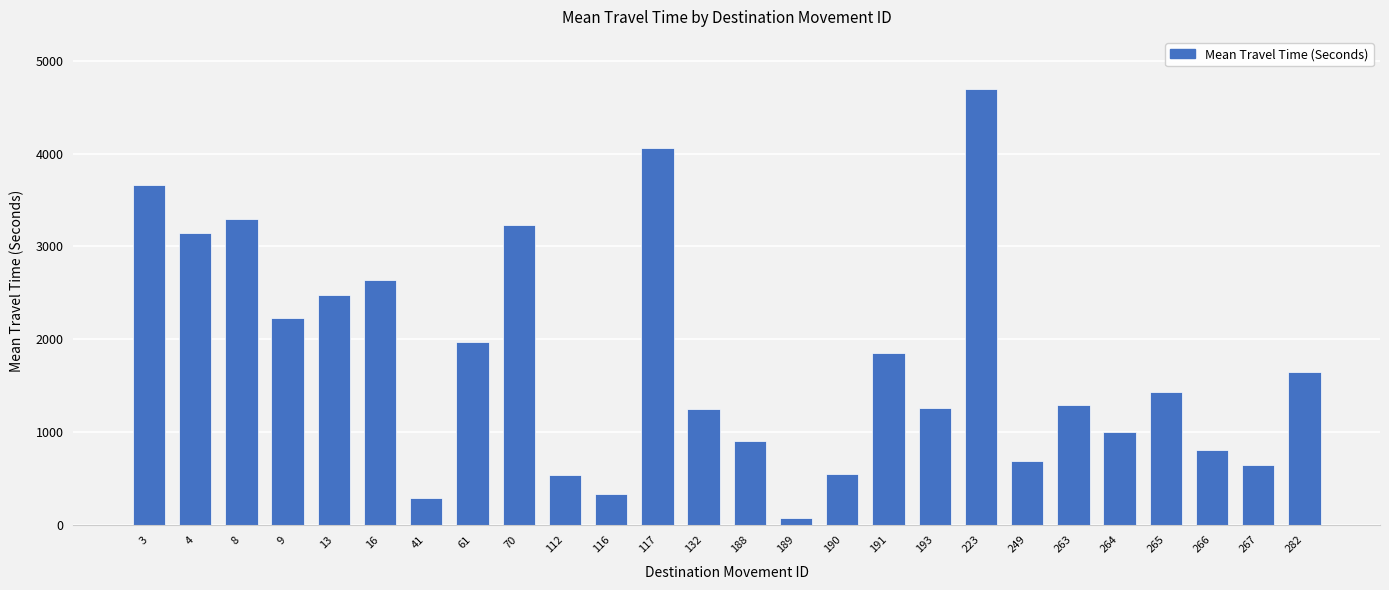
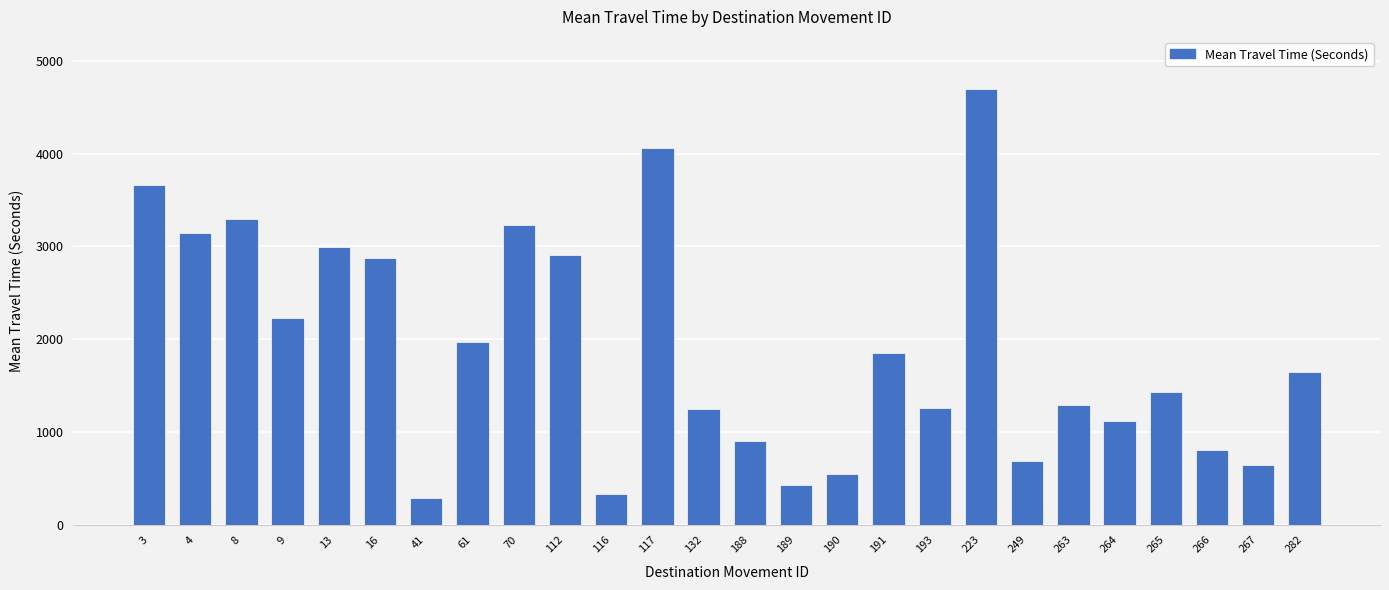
13: 2500 -> 3000
16: 2600 -> 2900
112: 500 -> 2900
189: 100 -> 400
264: 1000 -> 1100
